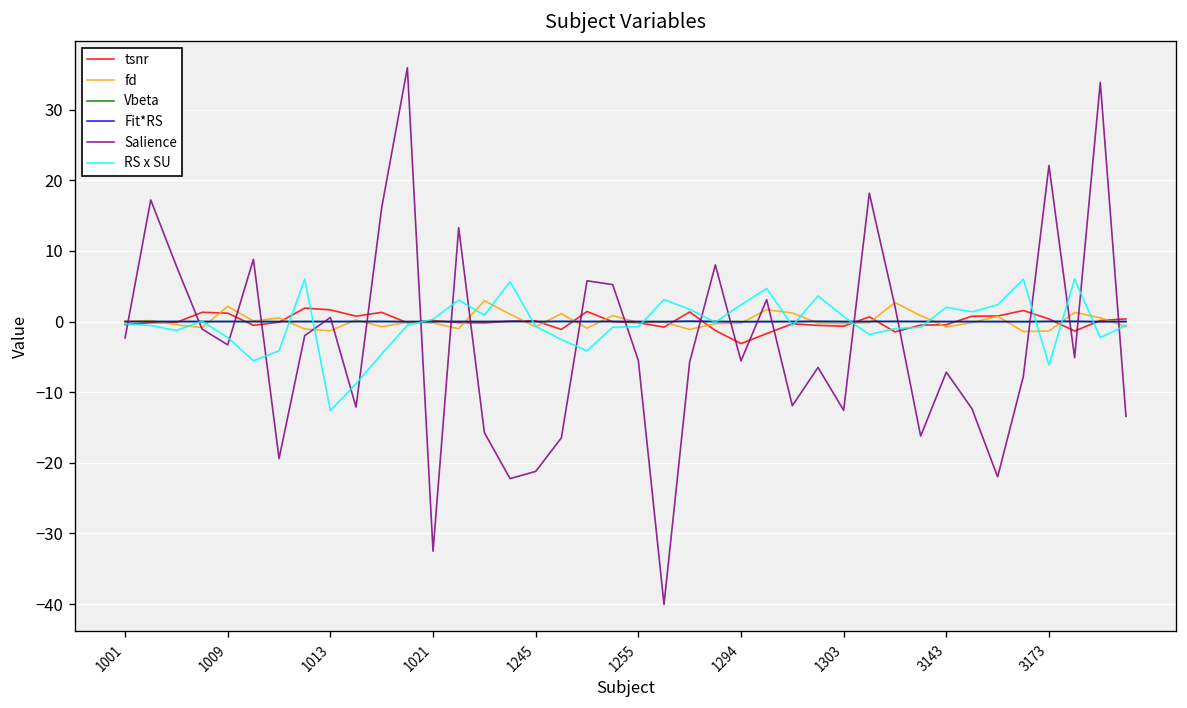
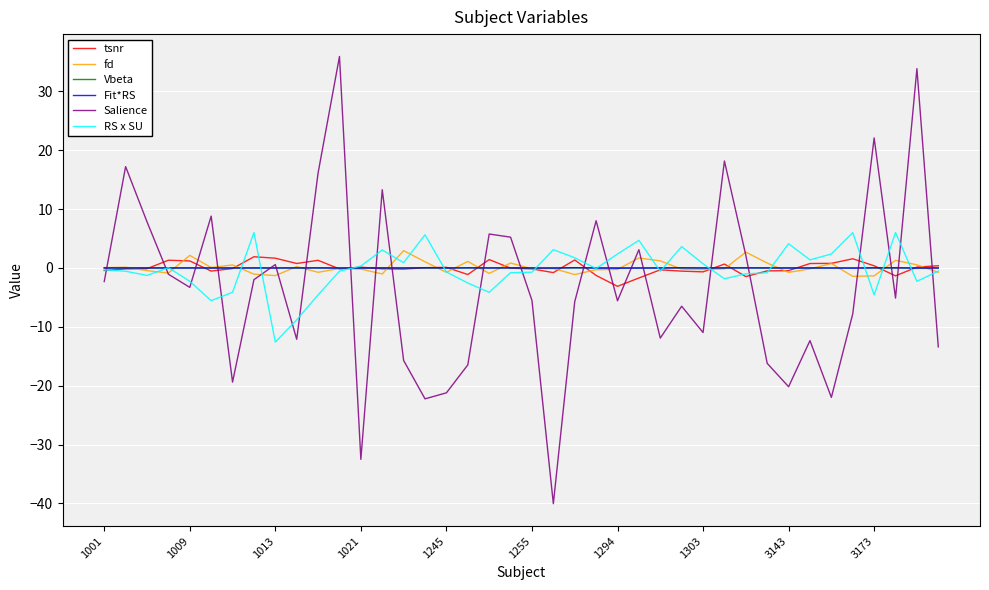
Salience, 1303: -13 -> -11
Salience, 3143: -7 -> -20
RS x SU, 3143: 2 -> 4
RS x SU, 3173: -6 -> -5
